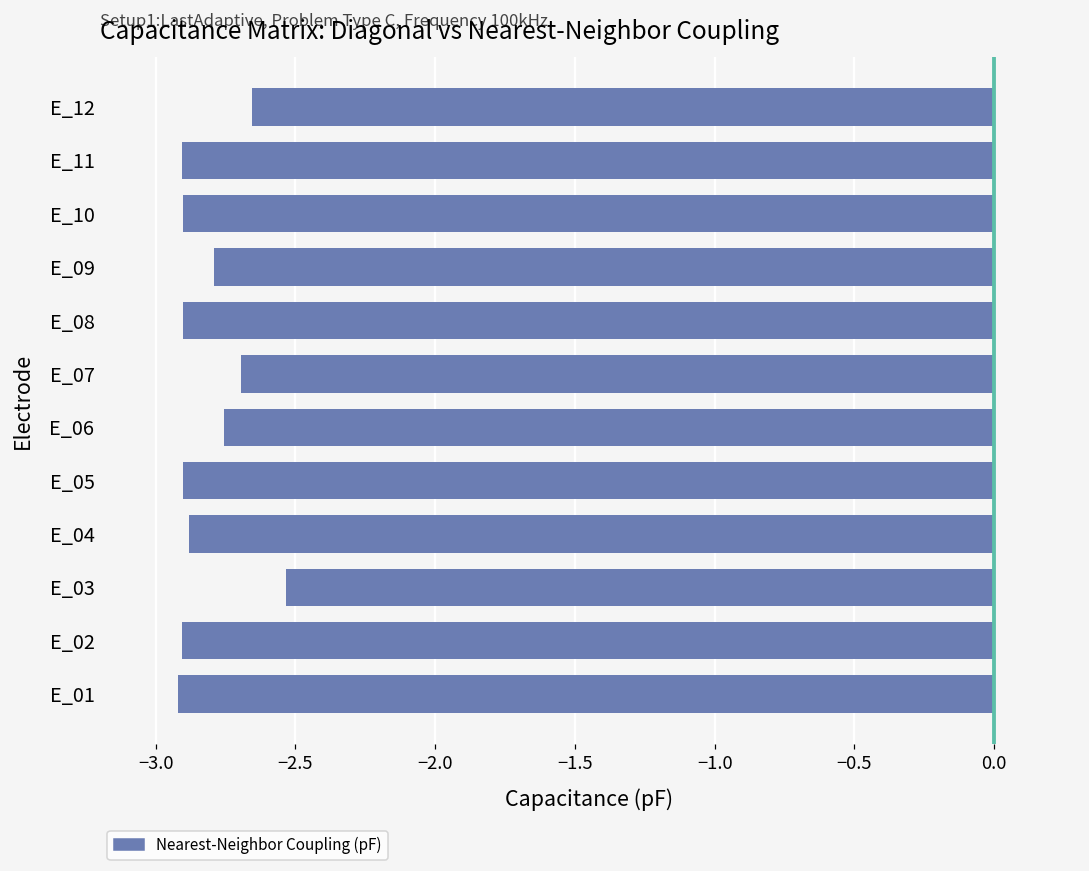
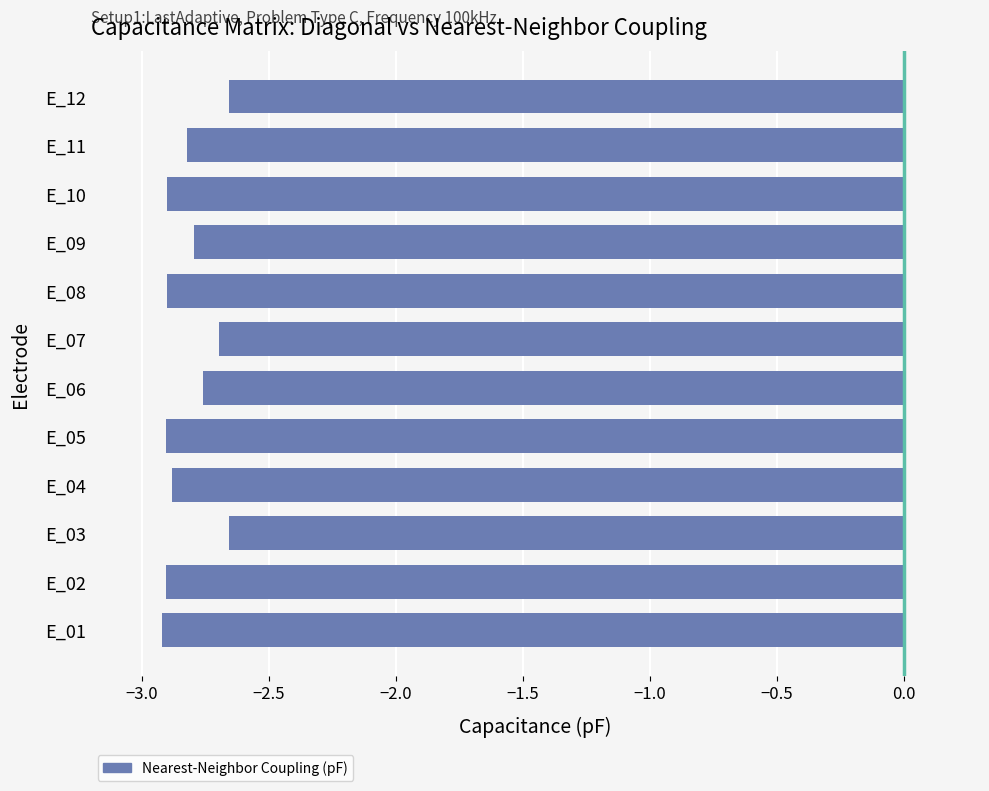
E_11: -2.91 -> -2.82
E_03: -2.53 -> -2.65
